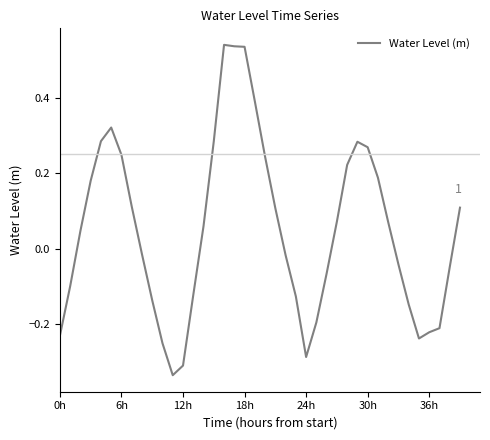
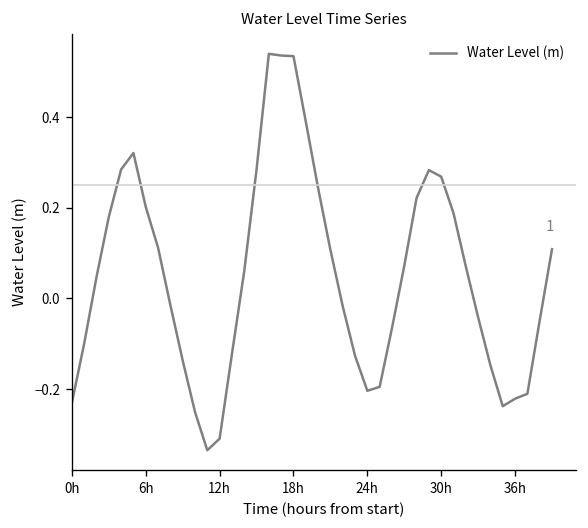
6h: 0.25 -> 0.20
24h: -0.29 -> -0.20
